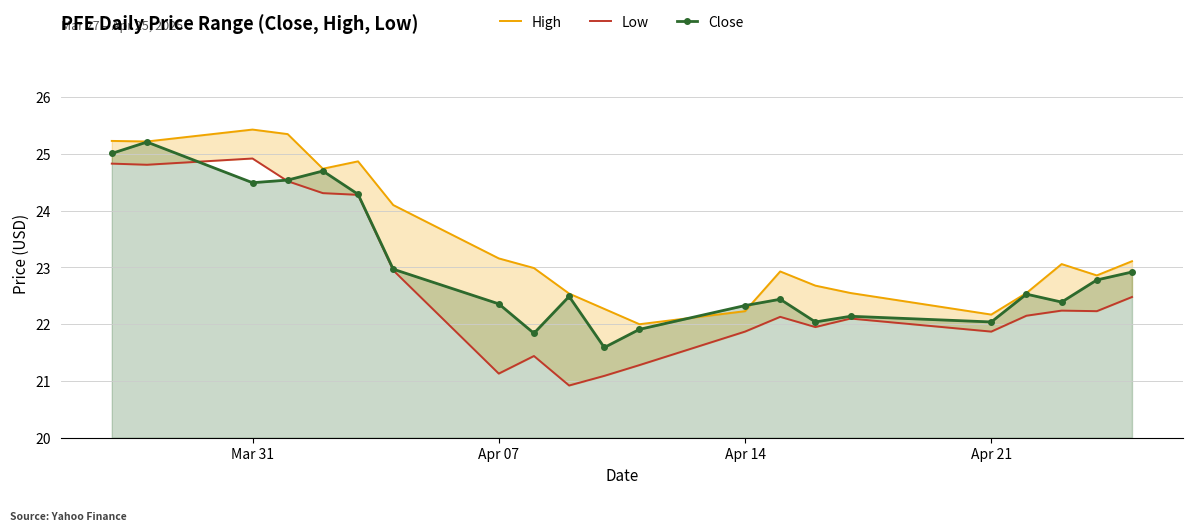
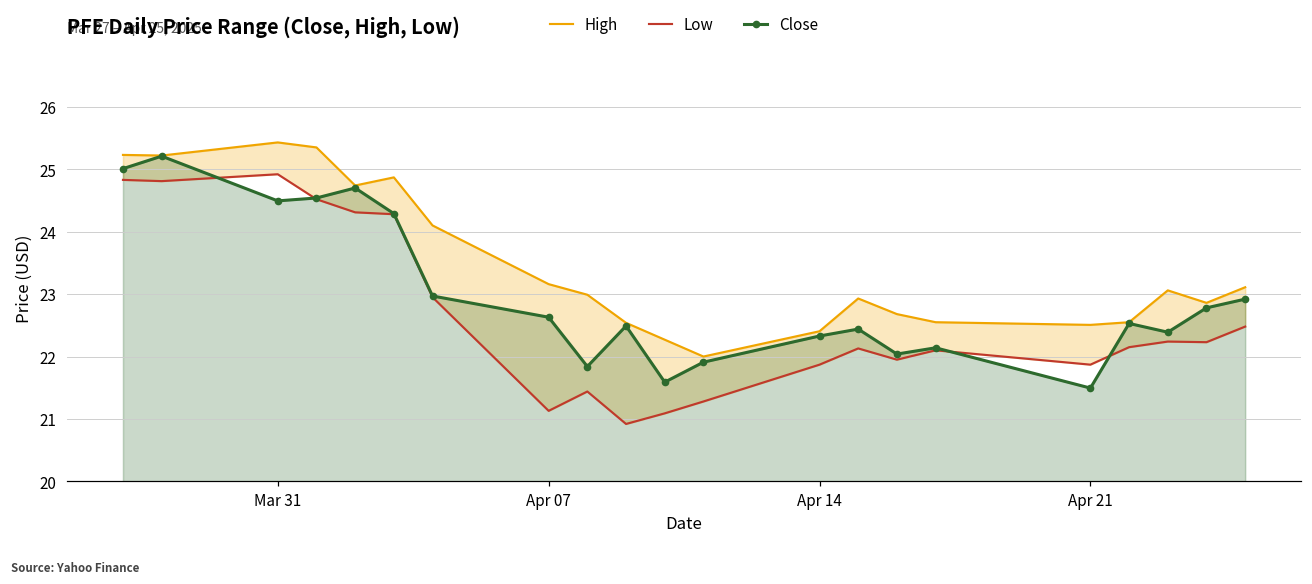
Close, Apr 07: 22.4 -> 22.6
High, Apr 14: 22.2 -> 22.4
High, Apr 21: 22.2 -> 22.5
Close, Apr 21: 22.0 -> 21.5
